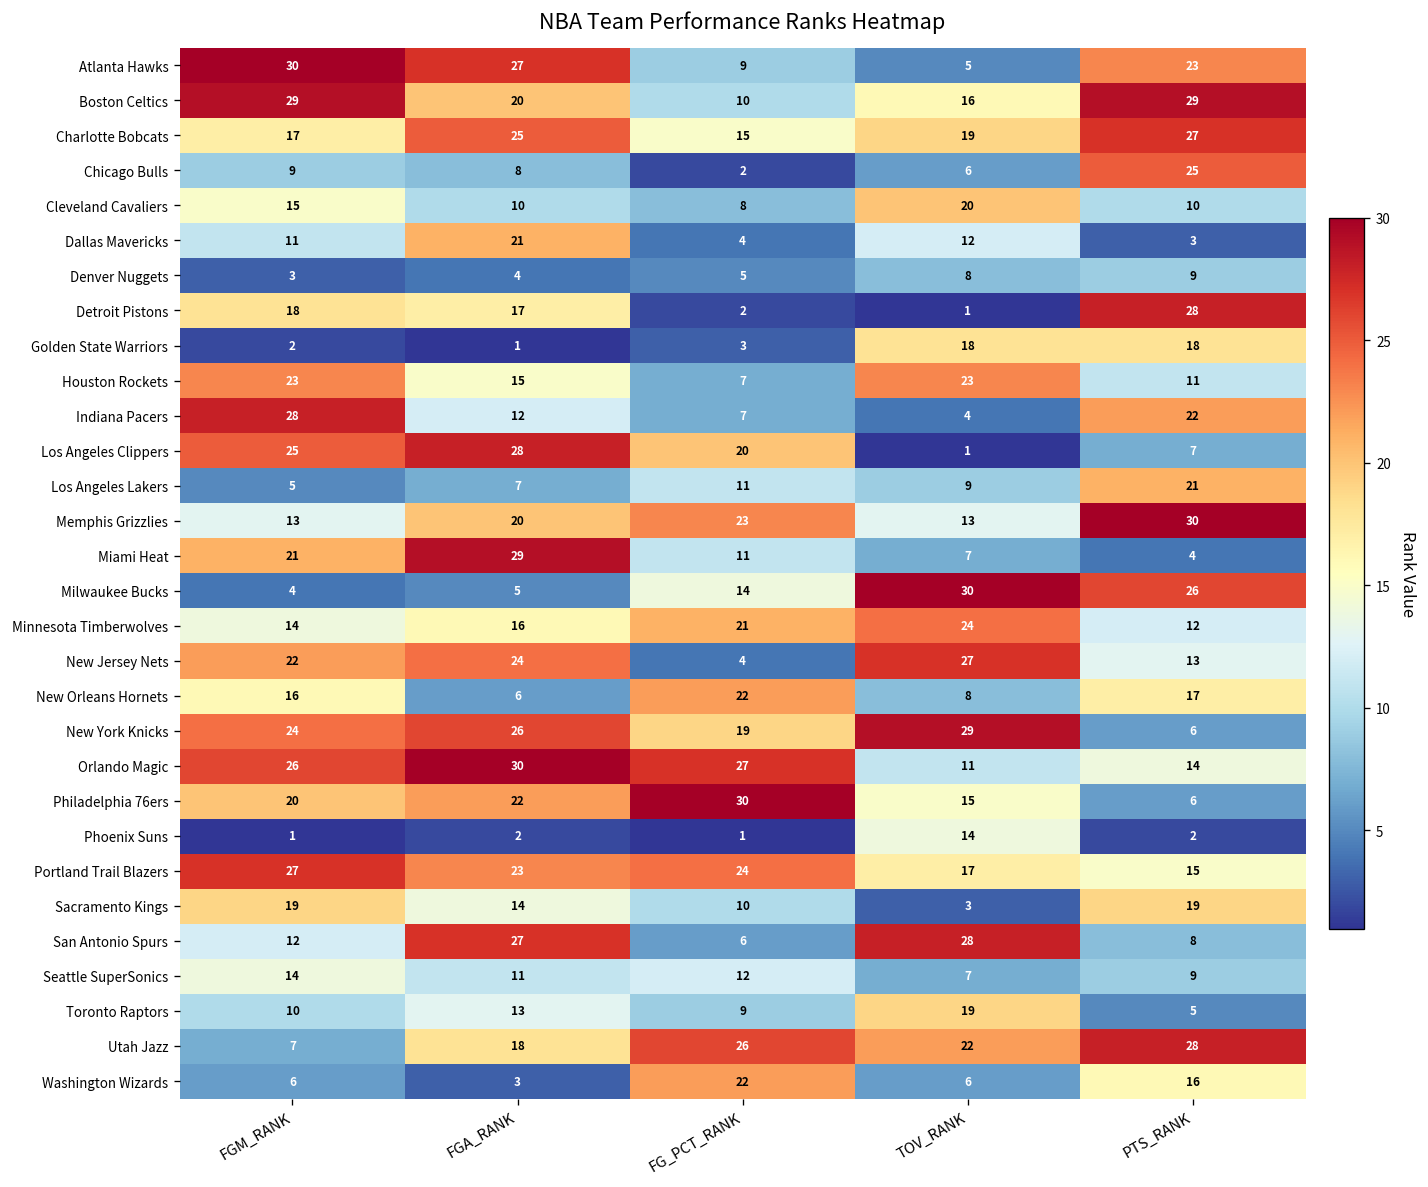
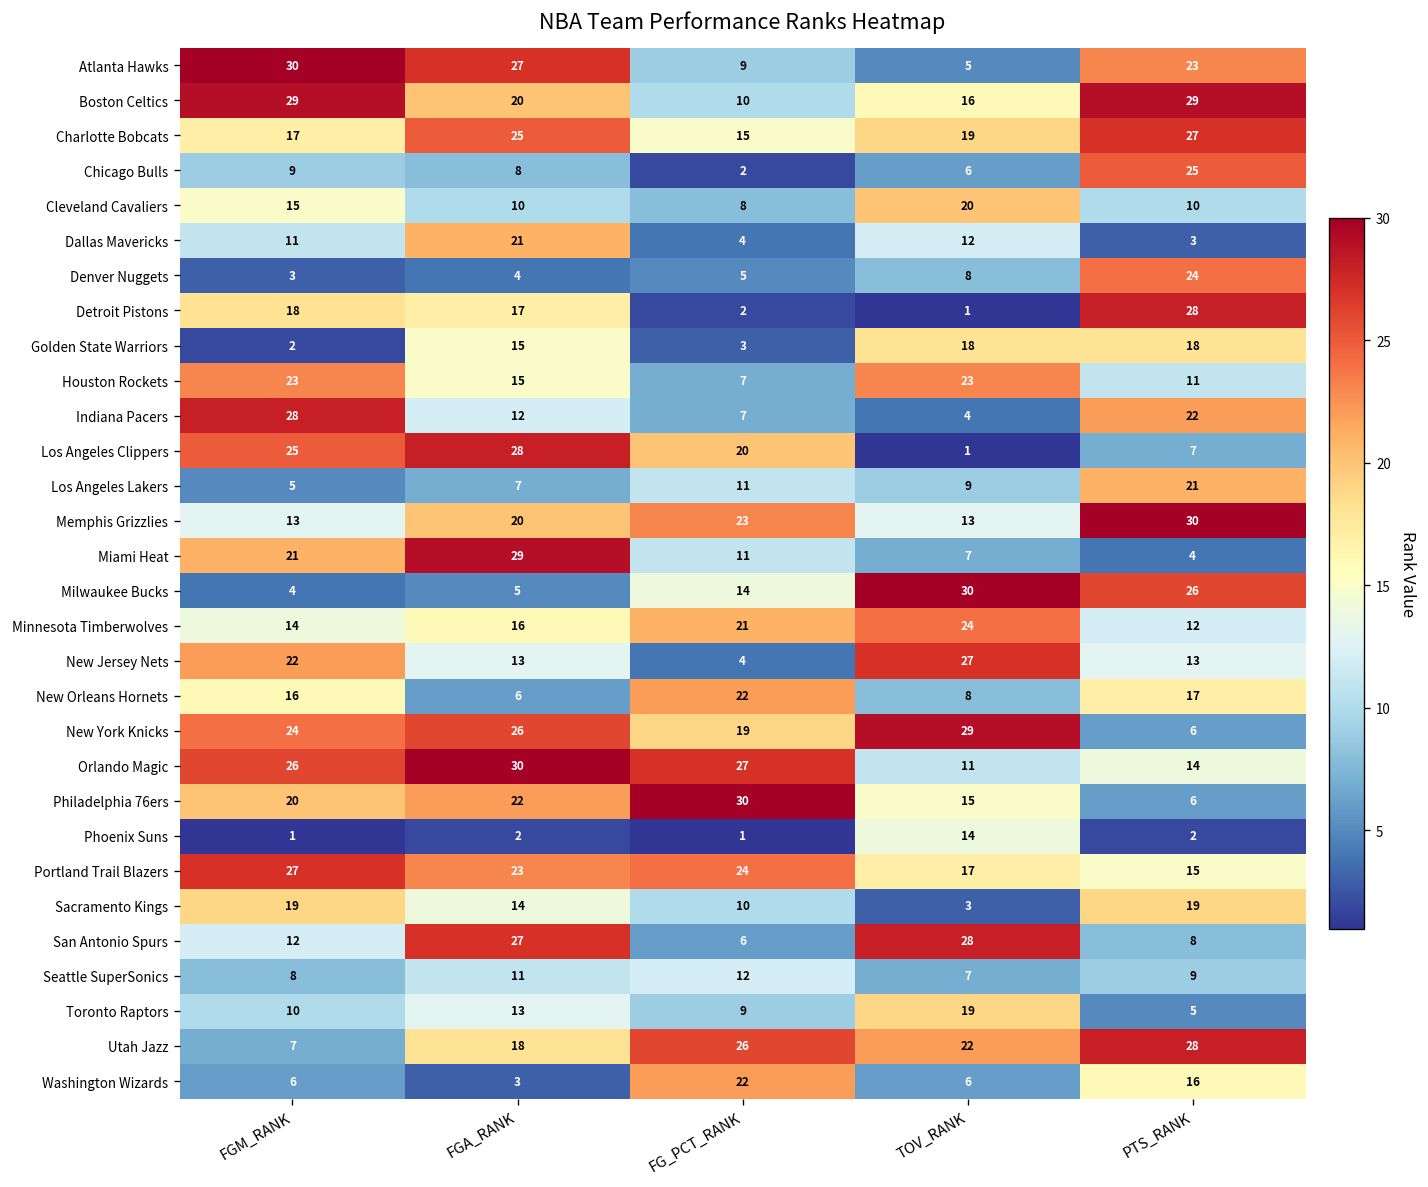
Denver Nuggets, PTS_RANK: 9 -> 24
Golden State Warriors, FGA_RANK: 1 -> 15
New Jersey Nets, FGA_RANK: 24 -> 13
Seattle SuperSonics, FGM_RANK: 14 -> 8
